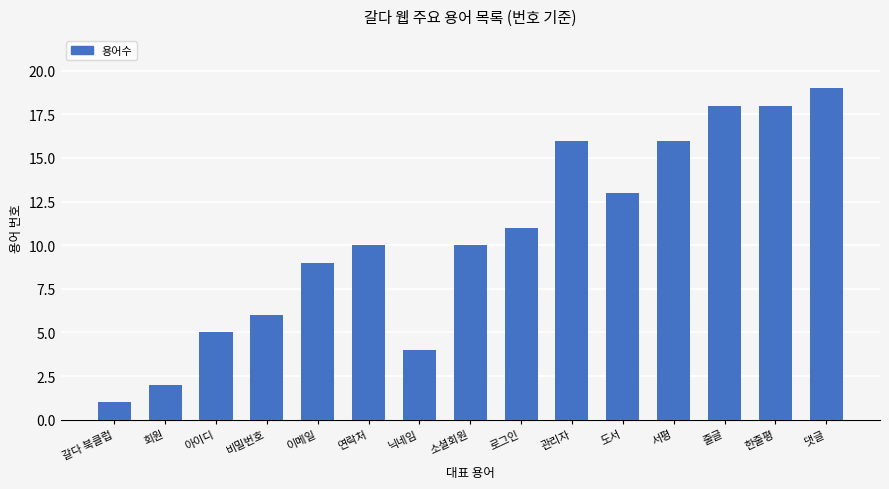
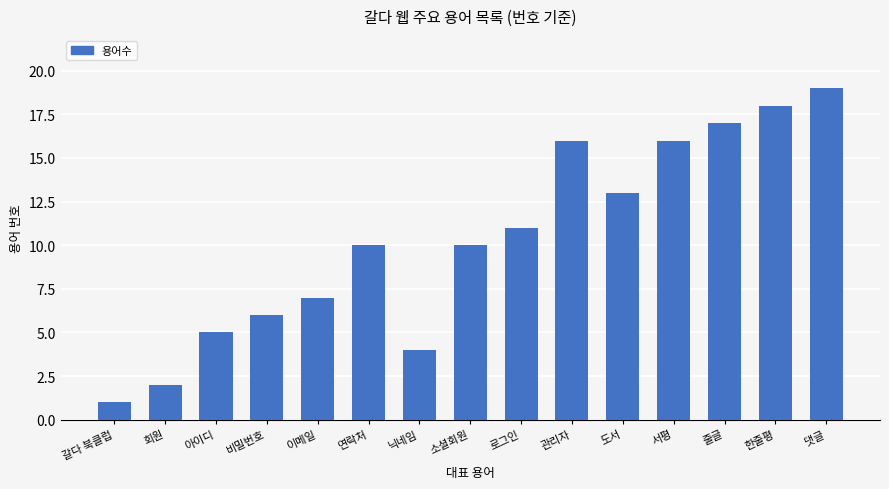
이메일: 9 -> 7
줄글: 18 -> 17
